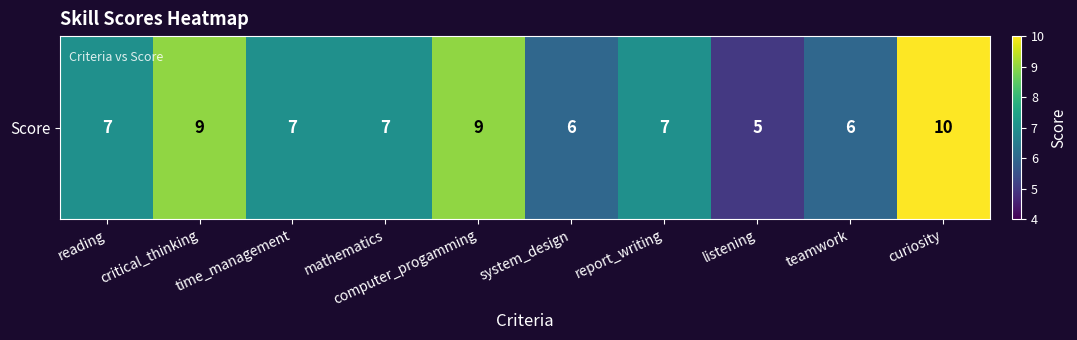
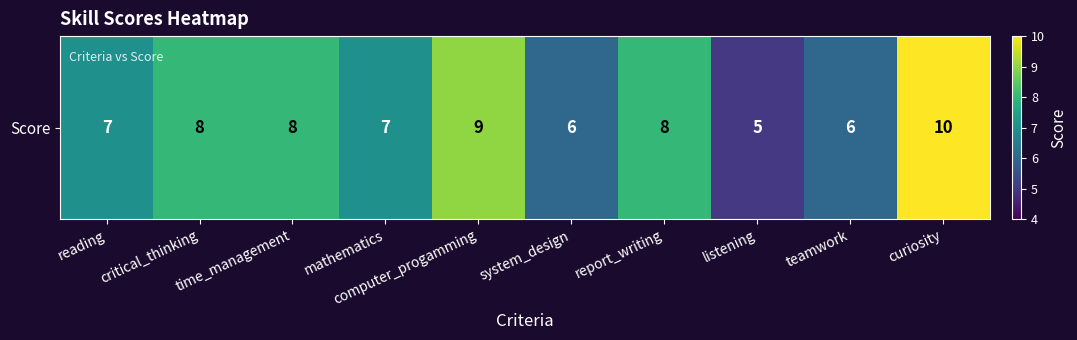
Score, critical_thinking: 9 -> 8
Score, time_management: 7 -> 8
Score, report_writing: 7 -> 8
